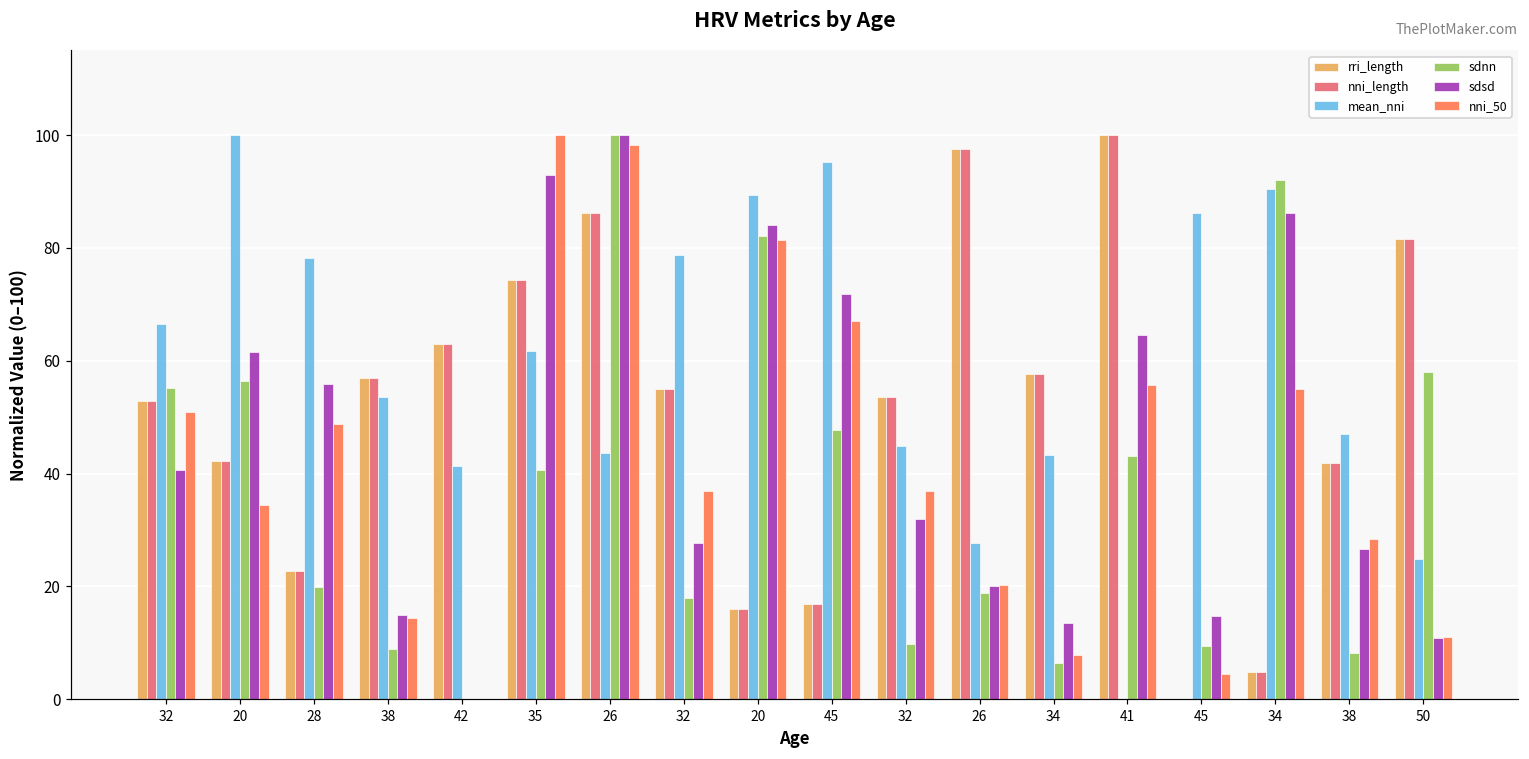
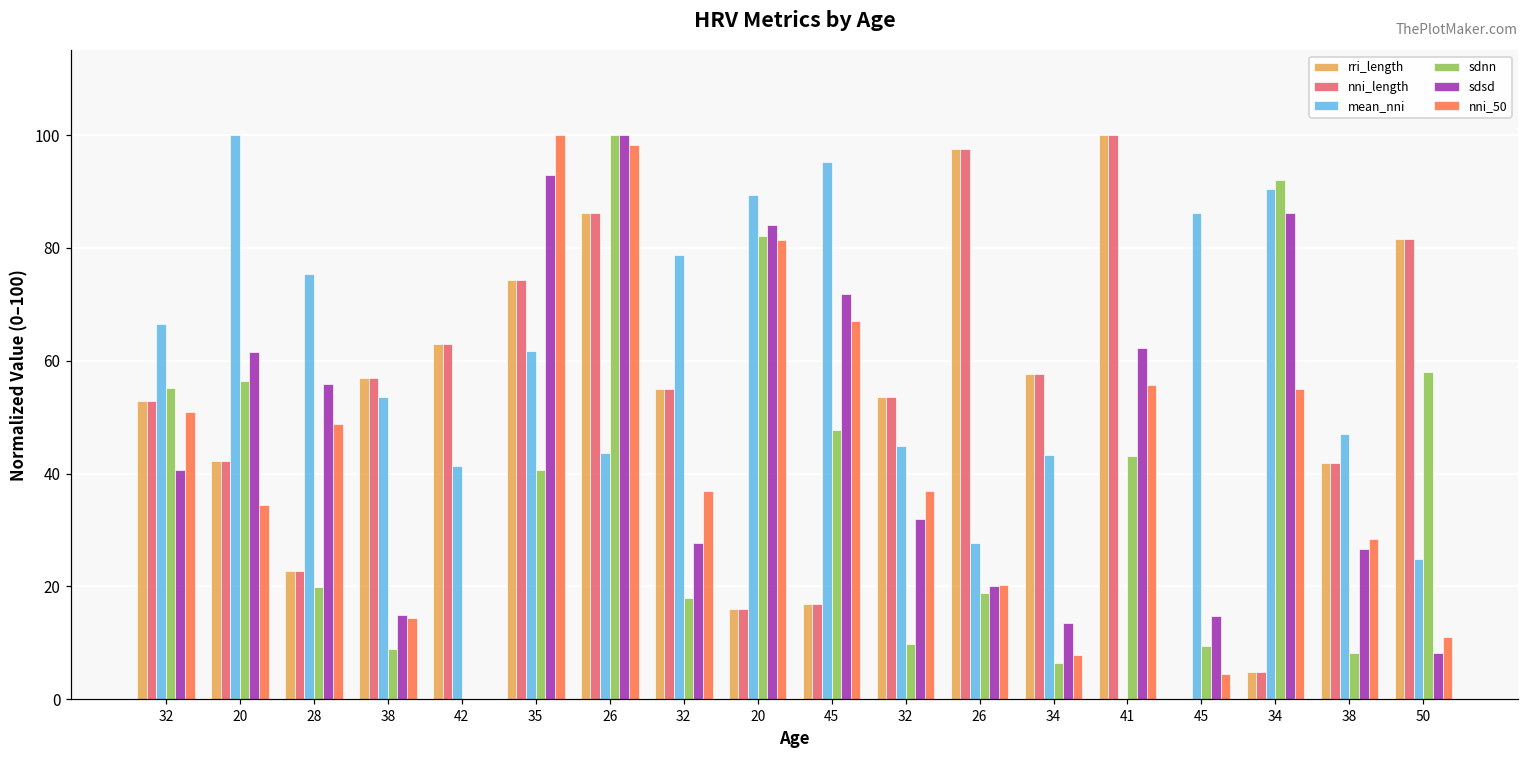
mean_nni, 28: 78 -> 75
sdsd, 41: 65 -> 62
sdsd, 50: 11 -> 8
